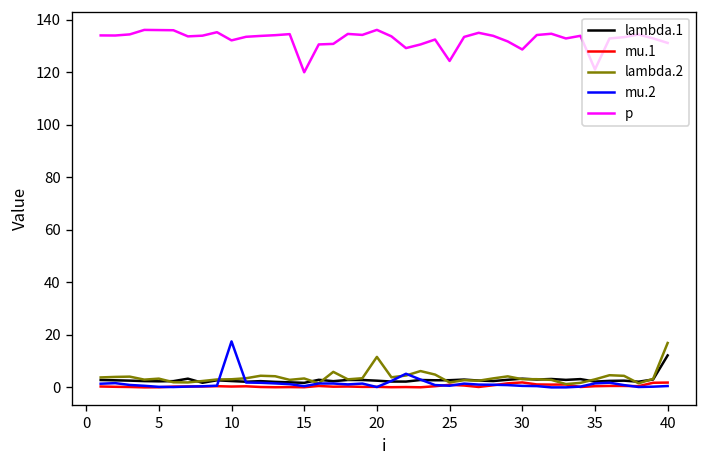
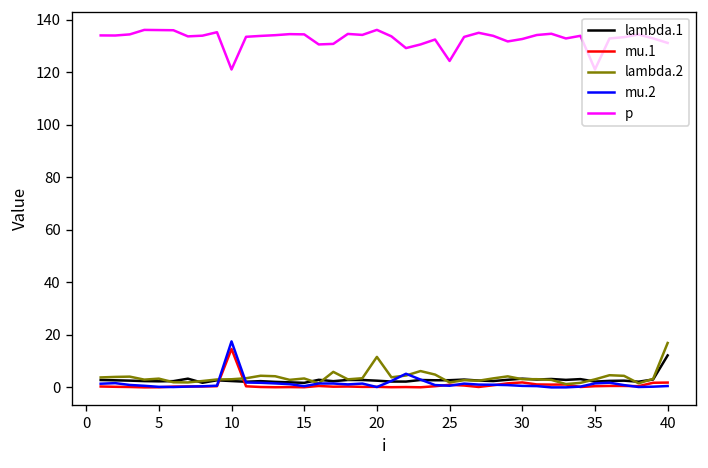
mu.1, 10: 0 -> 15
p, 10: 132 -> 121
p, 15: 120 -> 134
p, 30: 129 -> 133
